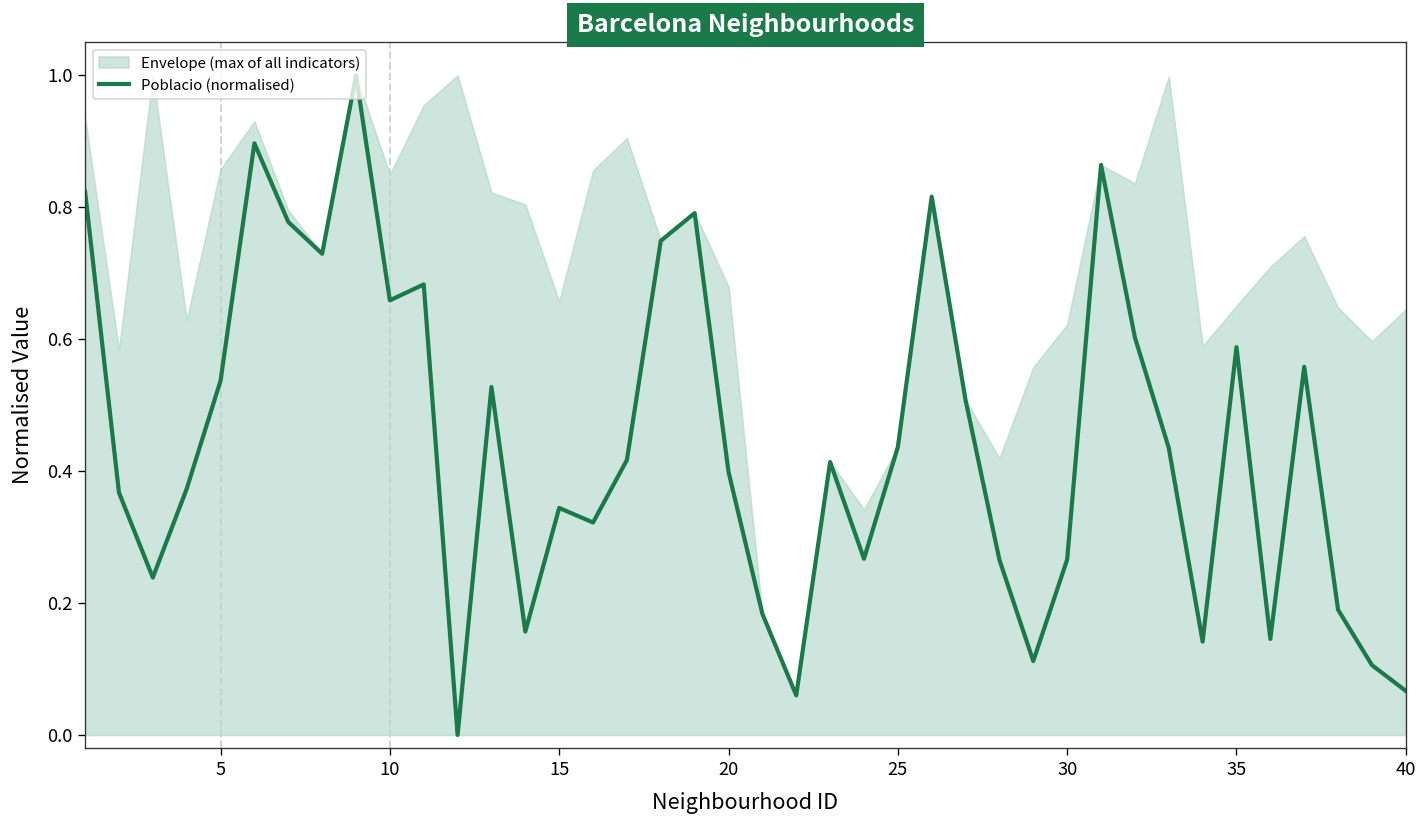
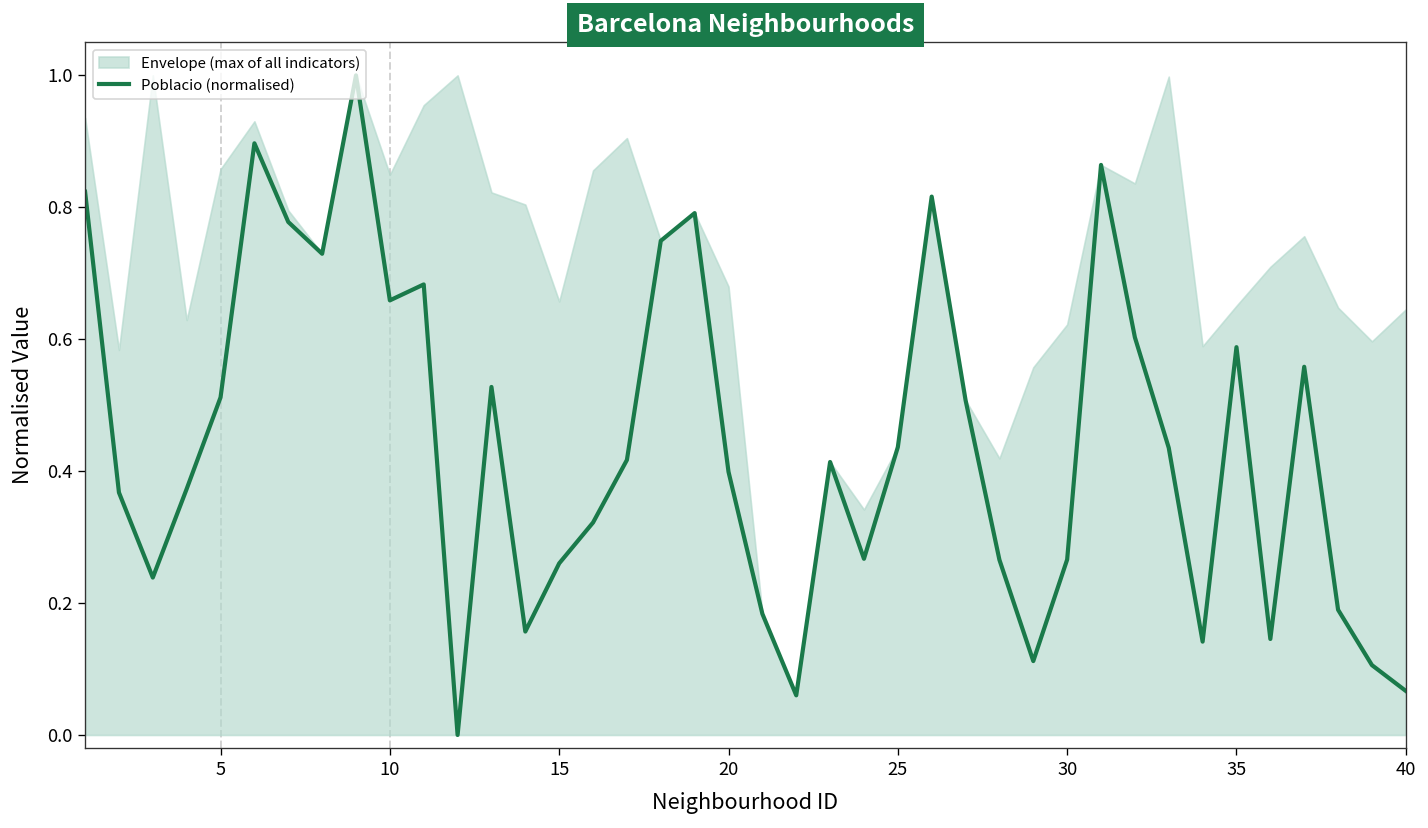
Poblacio (normalised), 5: 0.54 -> 0.51
Poblacio (normalised), 15: 0.34 -> 0.26
